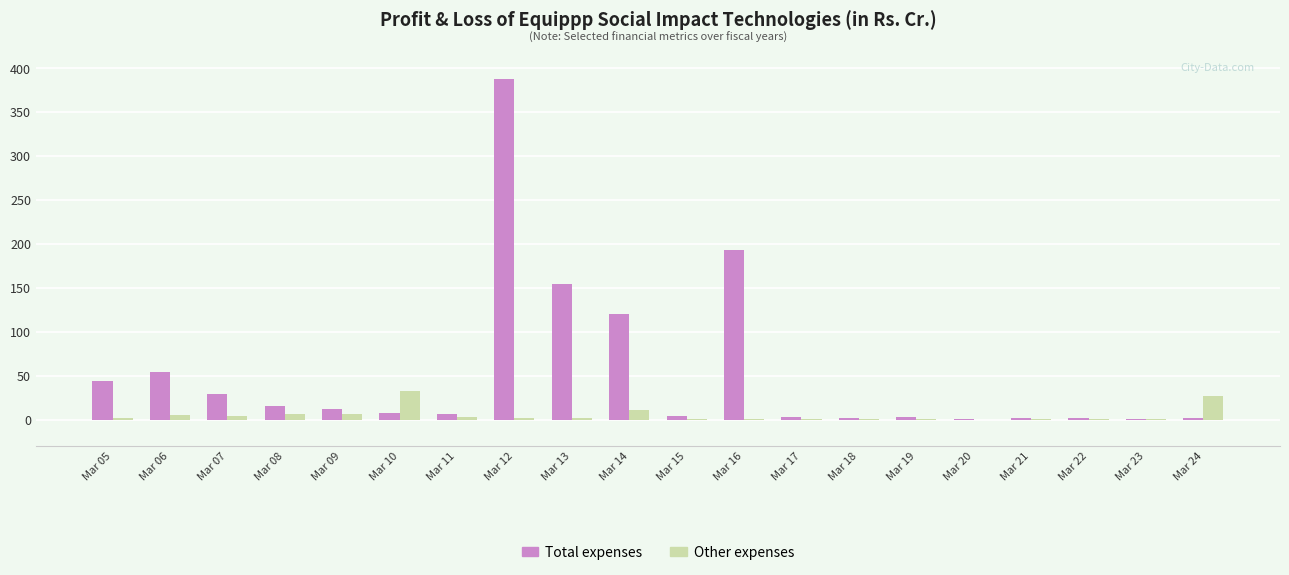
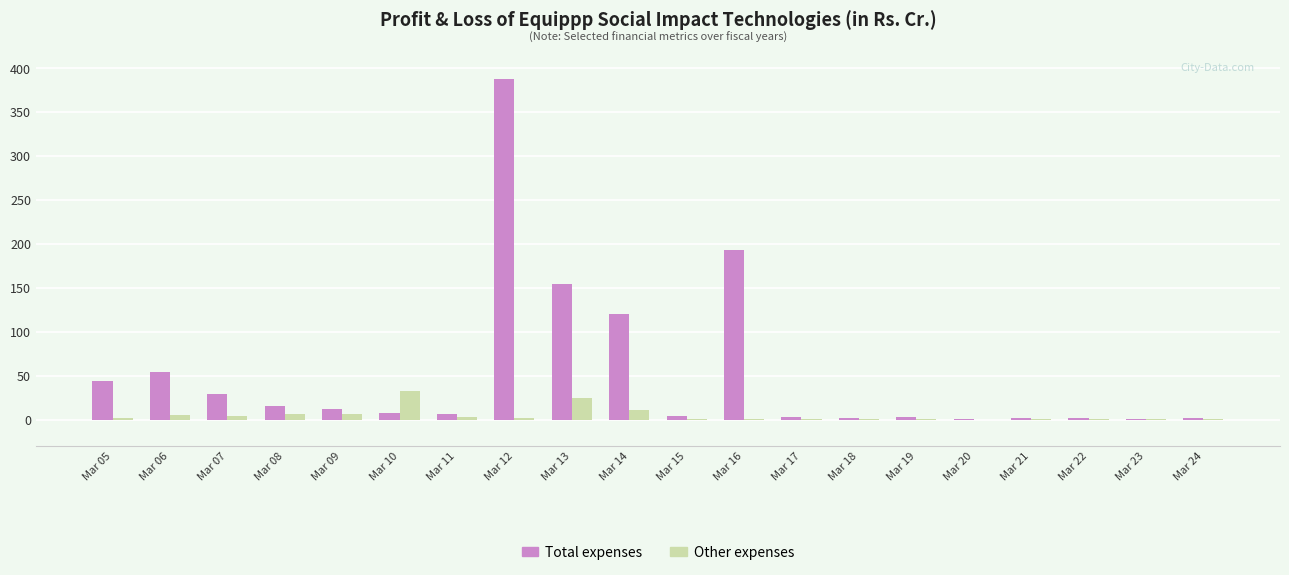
Other expenses, Mar 13: 0 -> 20
Other expenses, Mar 24: 30 -> 0
